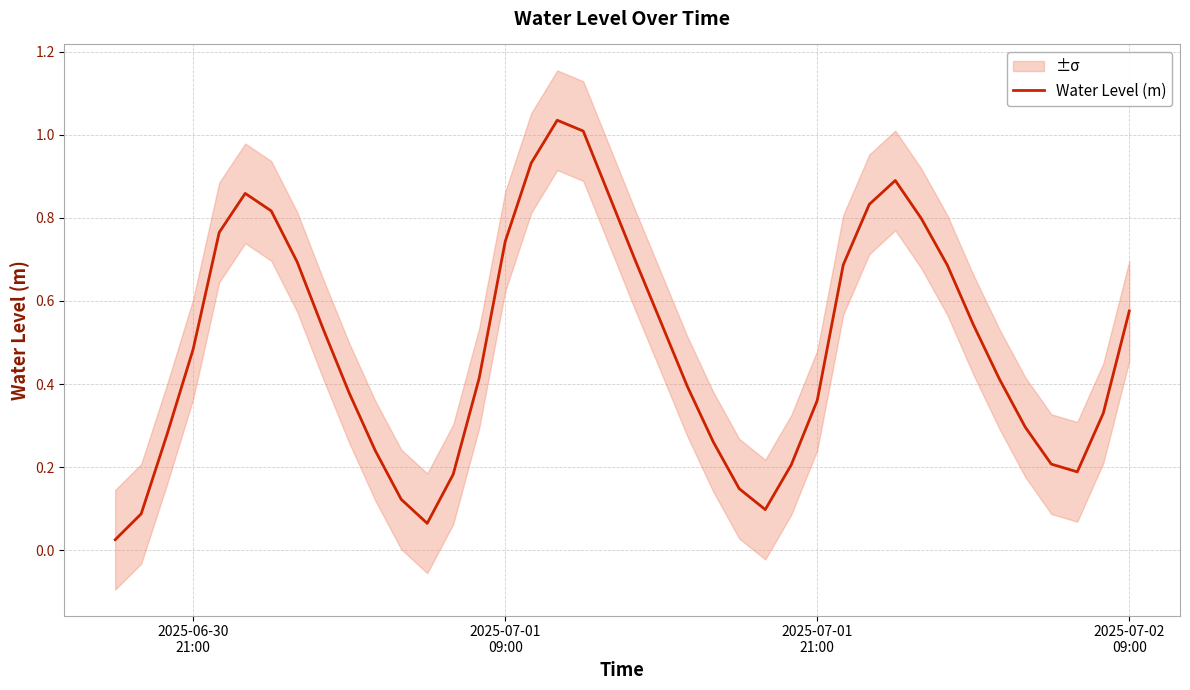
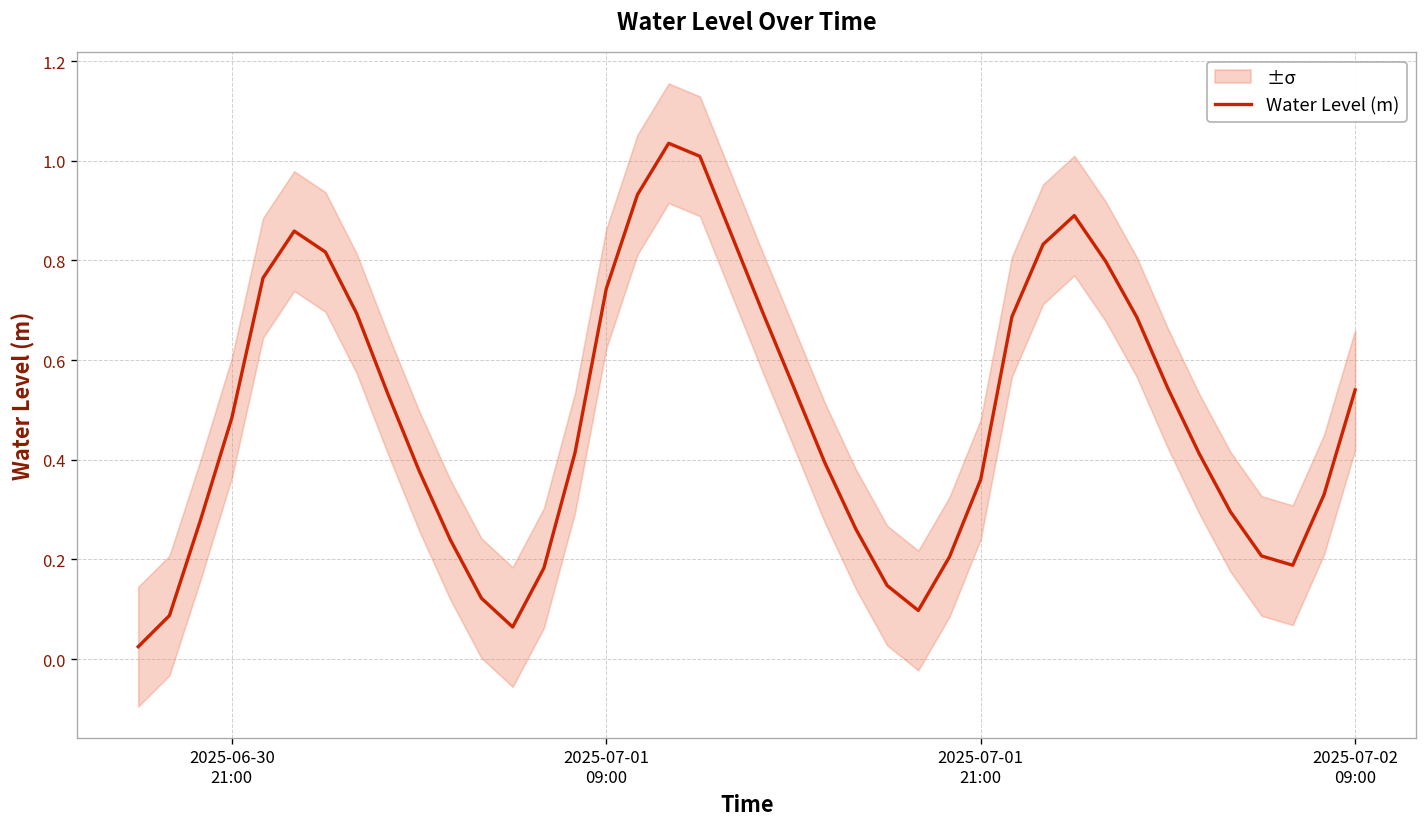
Water Level (m), 2025-07-02 09:00: 0.58 -> 0.54
